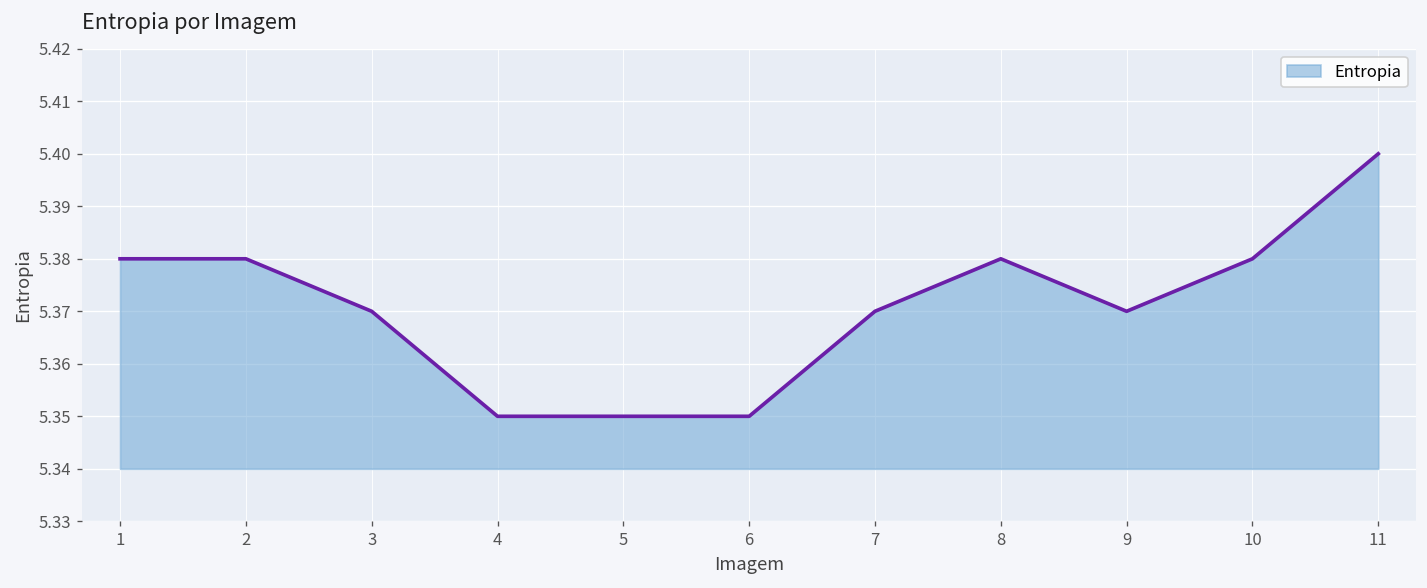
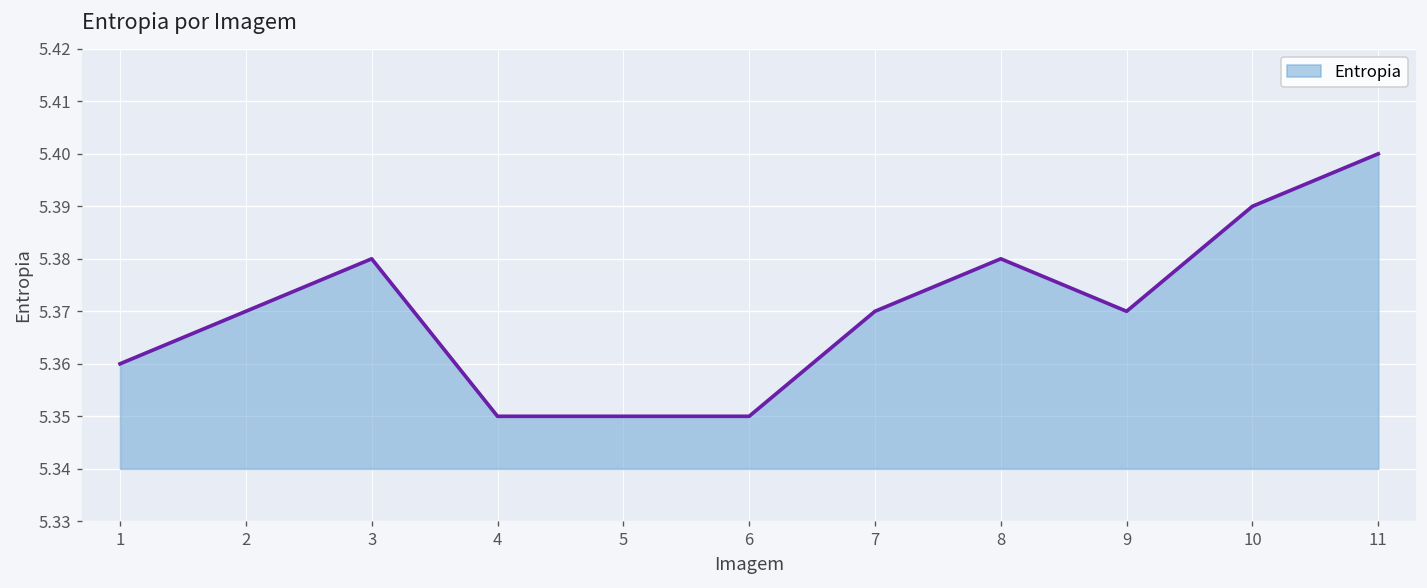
1: 5.38 -> 5.36
2: 5.38 -> 5.37
3: 5.37 -> 5.38
10: 5.38 -> 5.39
